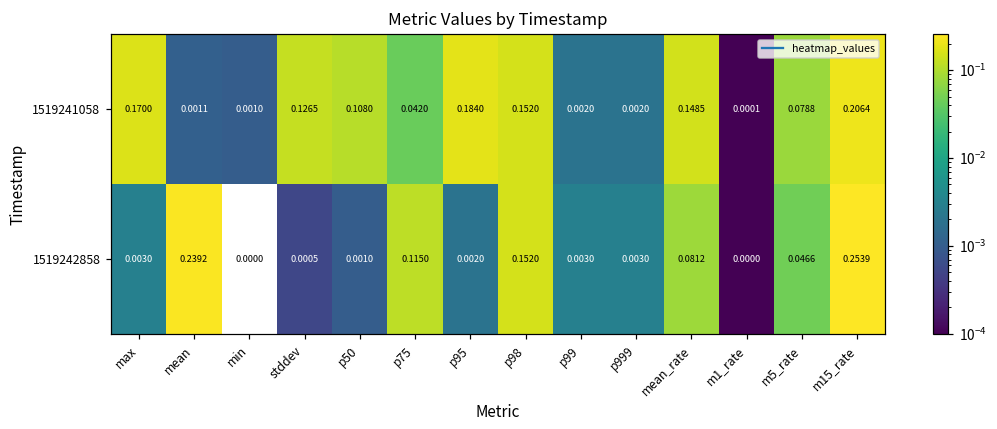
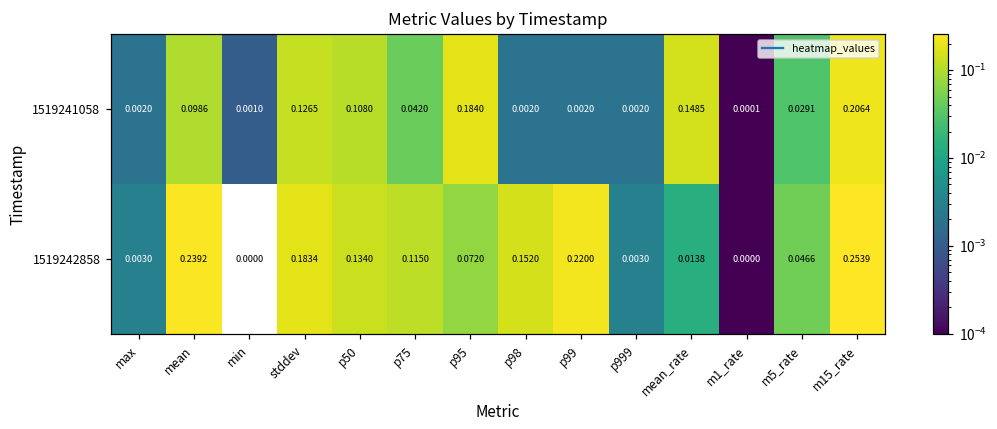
1519241058, max: 0.1700 -> 0.0020
1519241058, mean: 0.0011 -> 0.0986
1519241058, p98: 0.1520 -> 0.0020
1519241058, m5_rate: 0.0788 -> 0.0291
1519242858, stddev: 0.0005 -> 0.1834
1519242858, p50: 0.0010 -> 0.1340
1519242858, p95: 0.0020 -> 0.0720
1519242858, p99: 0.0030 -> 0.2200
1519242858, mean_rate: 0.0812 -> 0.0138
